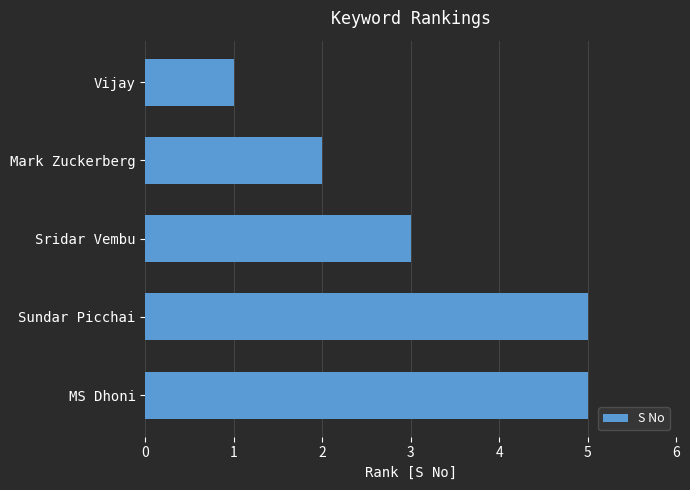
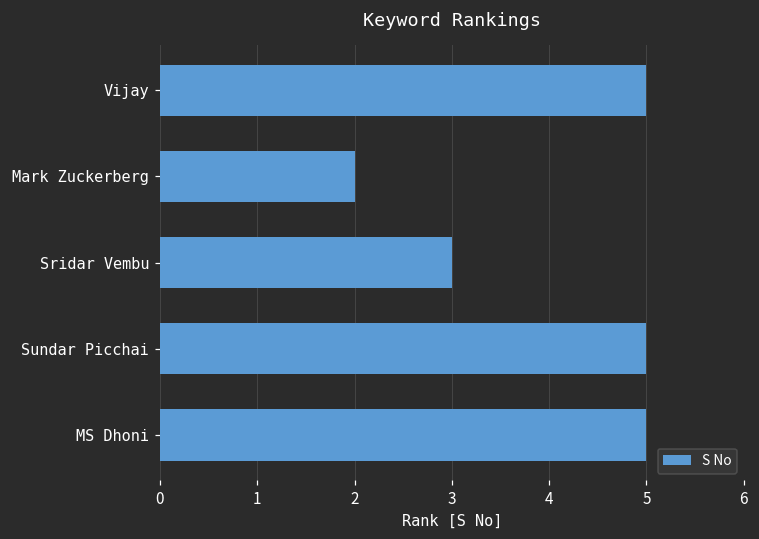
Vijay: 1 -> 5
